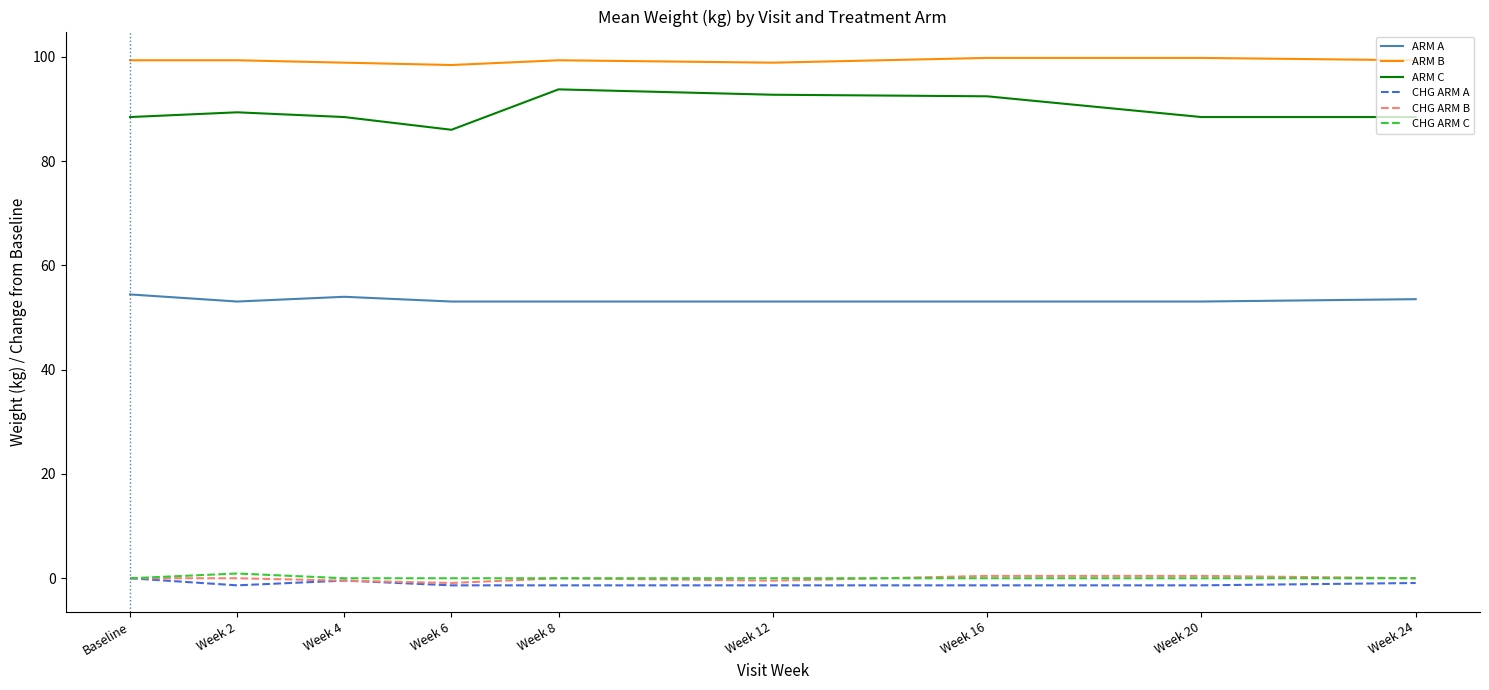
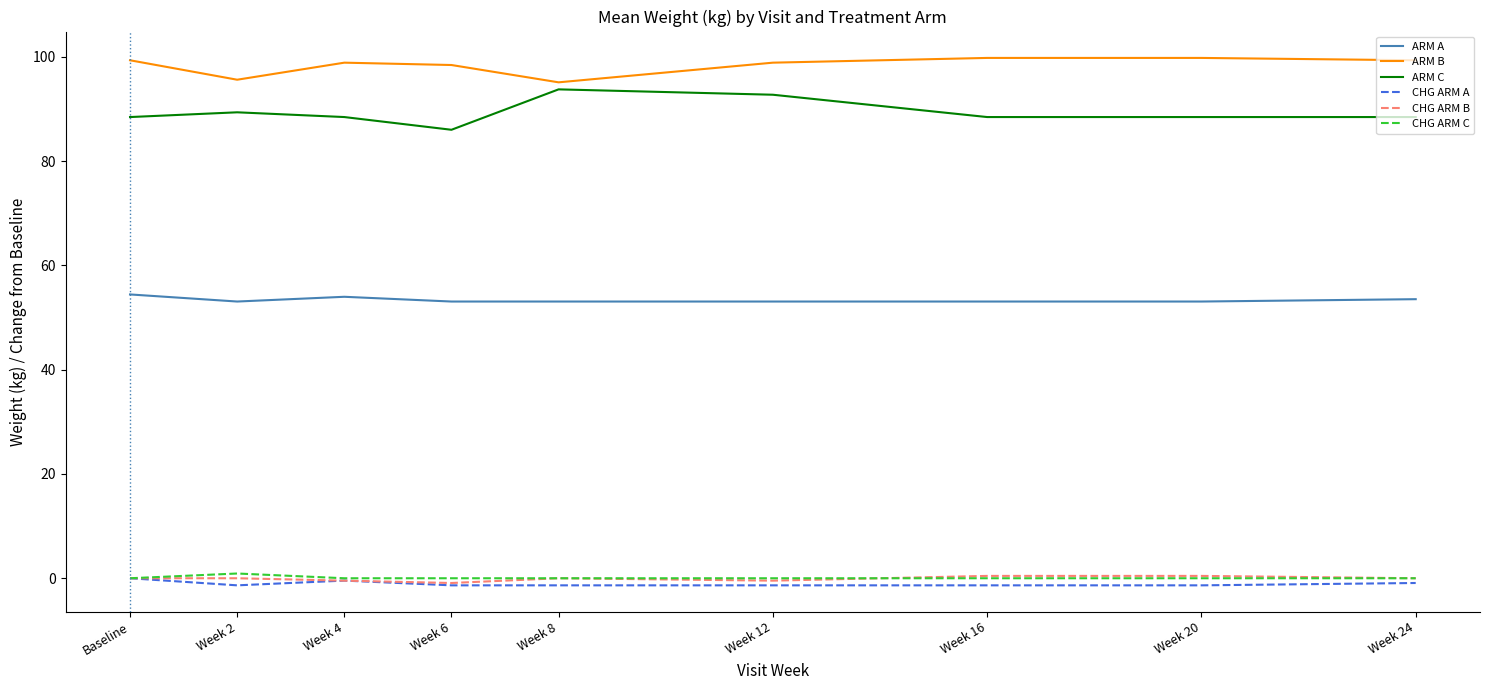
ARM B, Week 2: 99 -> 96
ARM B, Week 8: 99 -> 95
ARM C, Week 16: 92 -> 88
